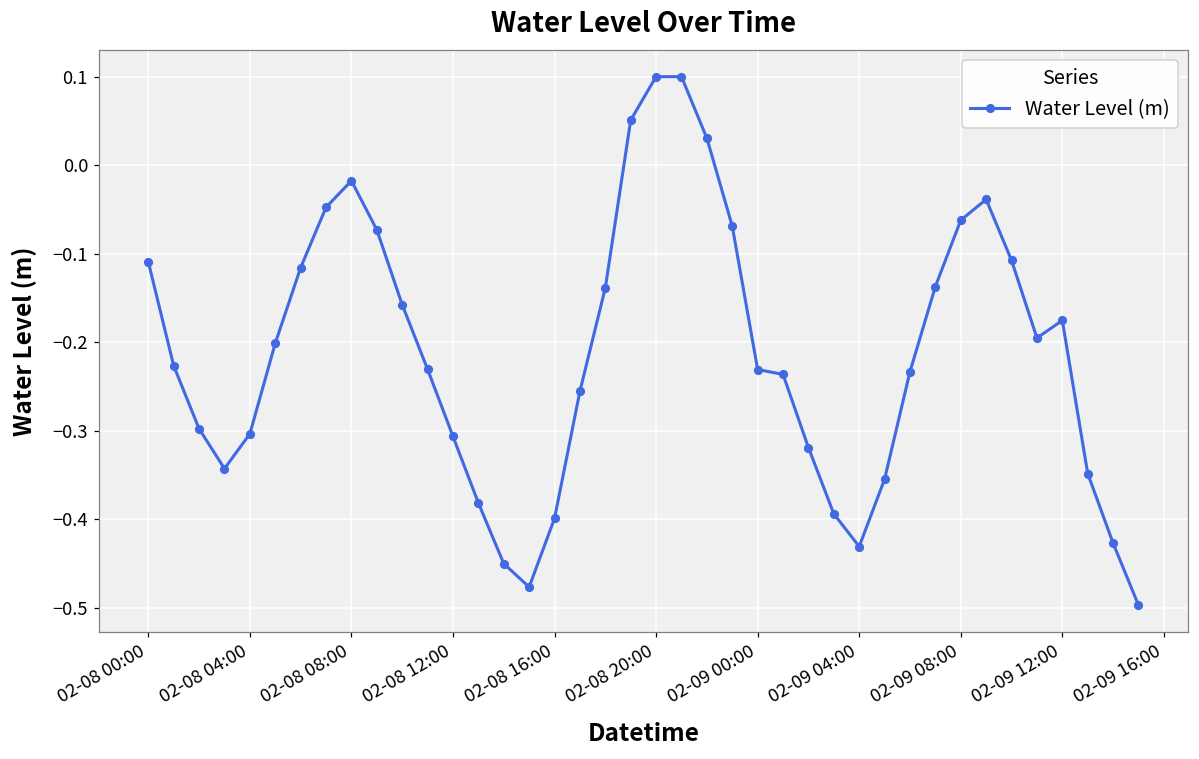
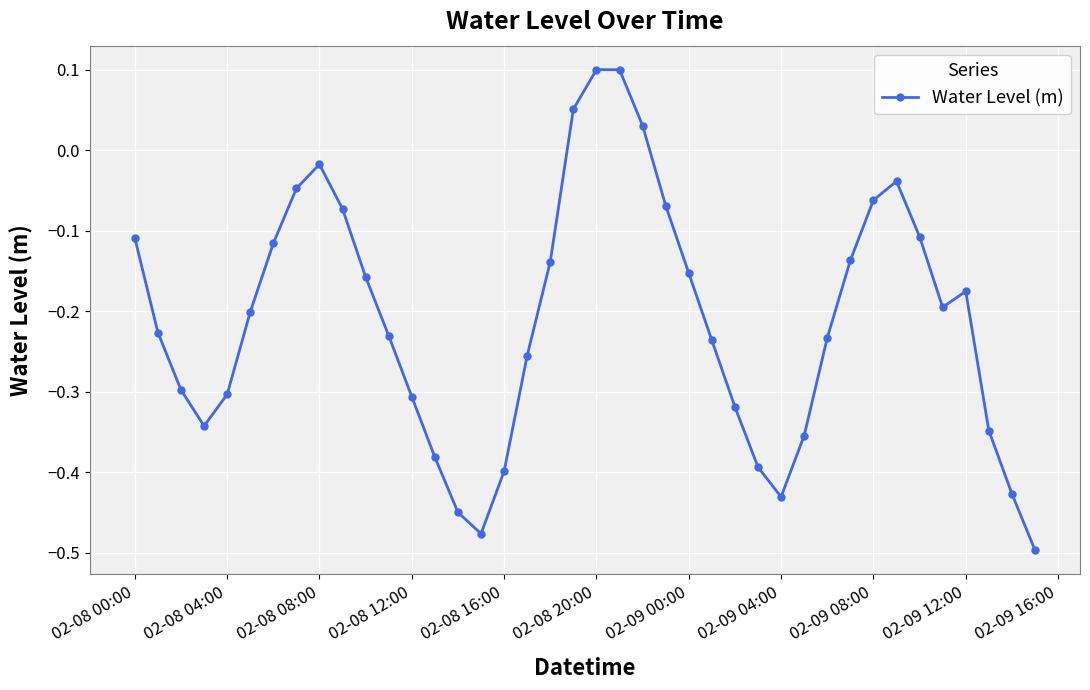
02-09 00:00: -0.23 -> -0.15
